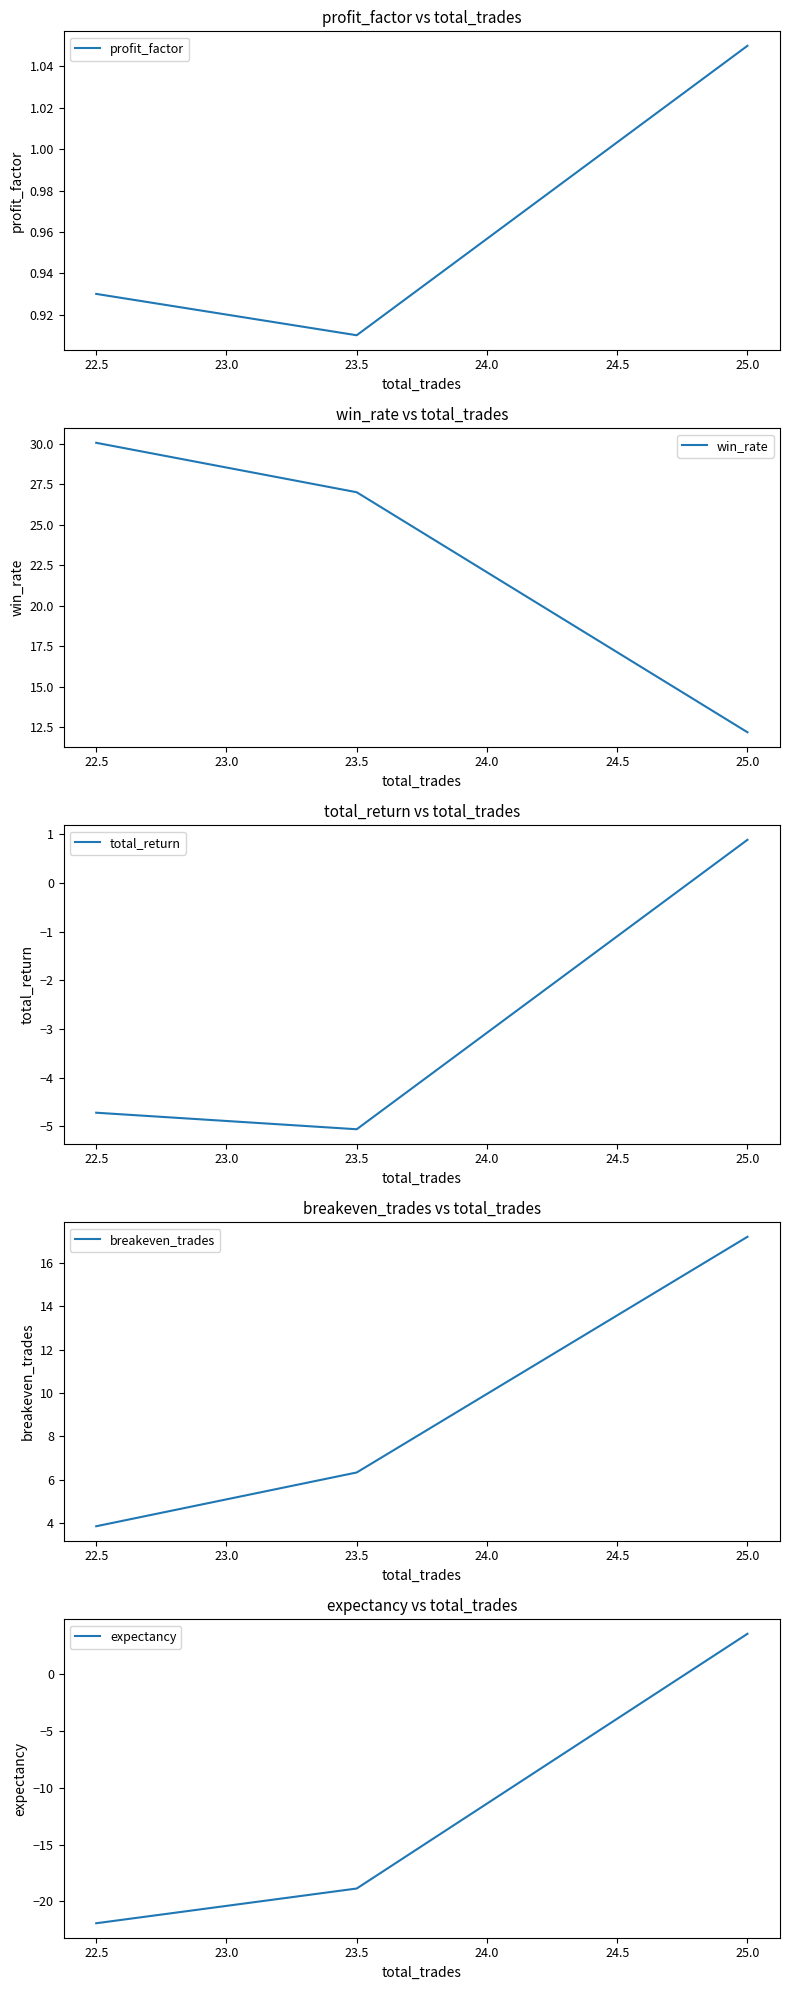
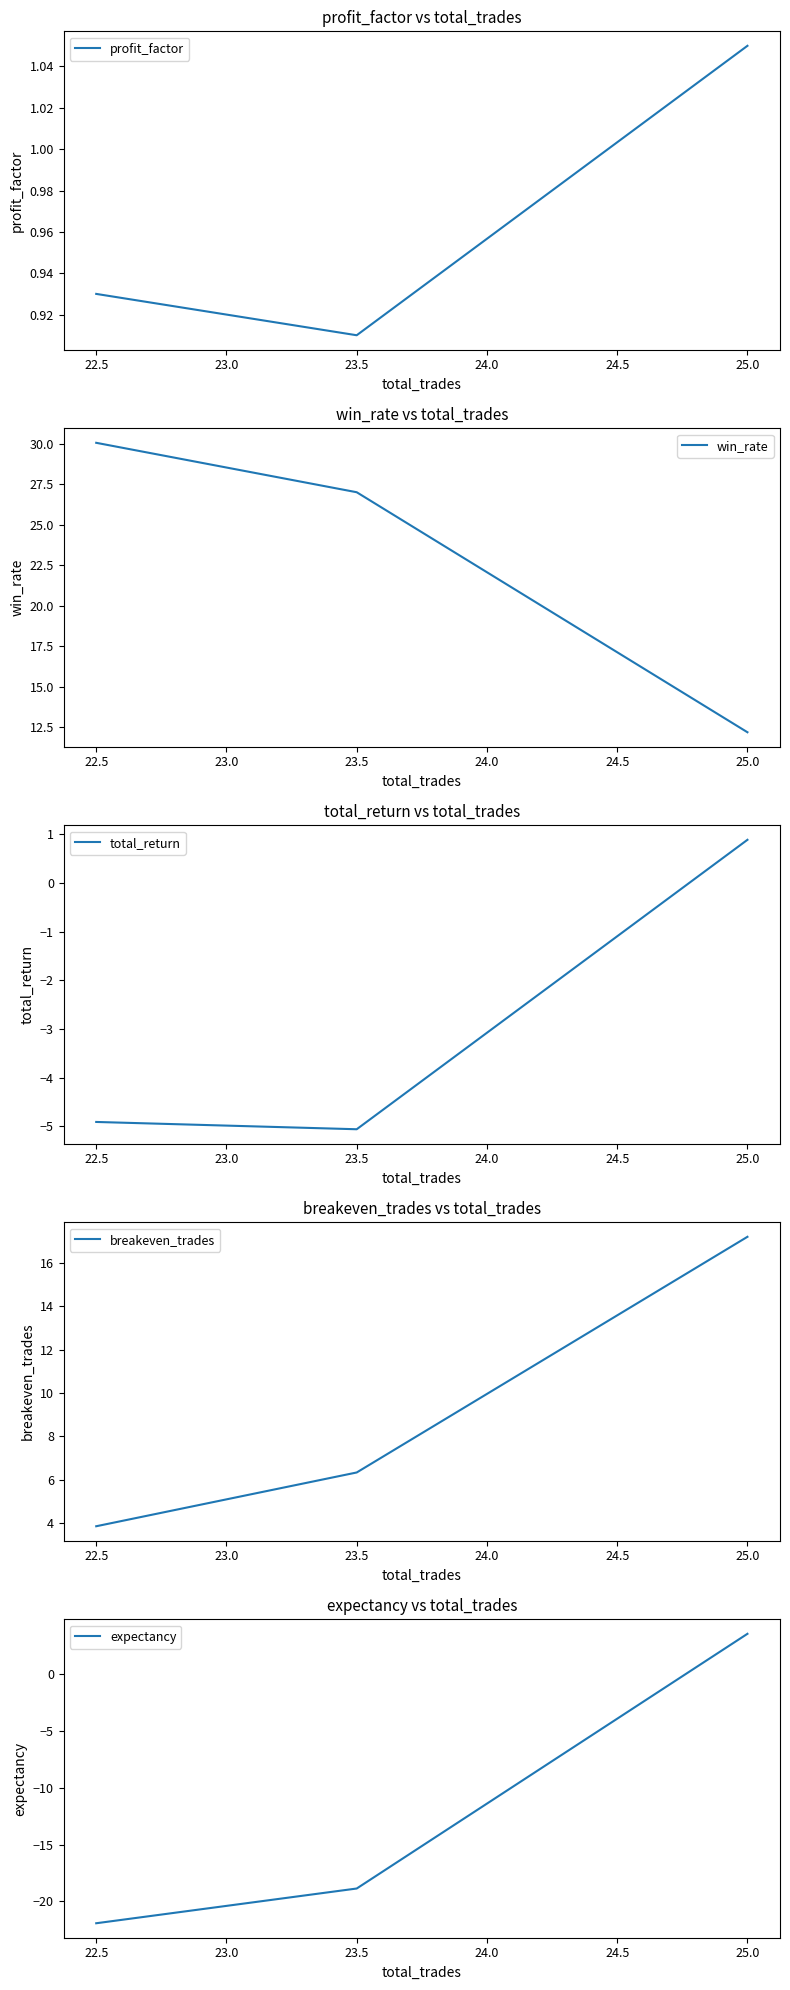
total_return vs total_trades, 22.5: -4.7 -> -4.9
